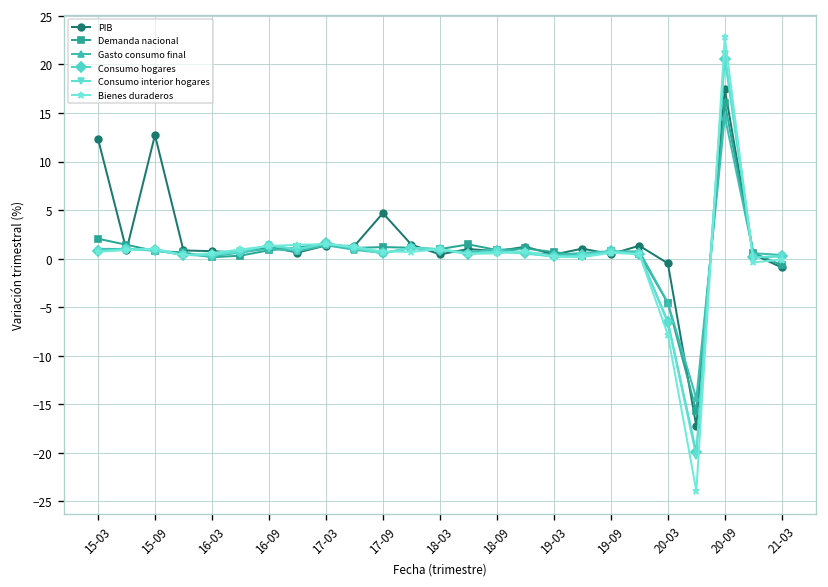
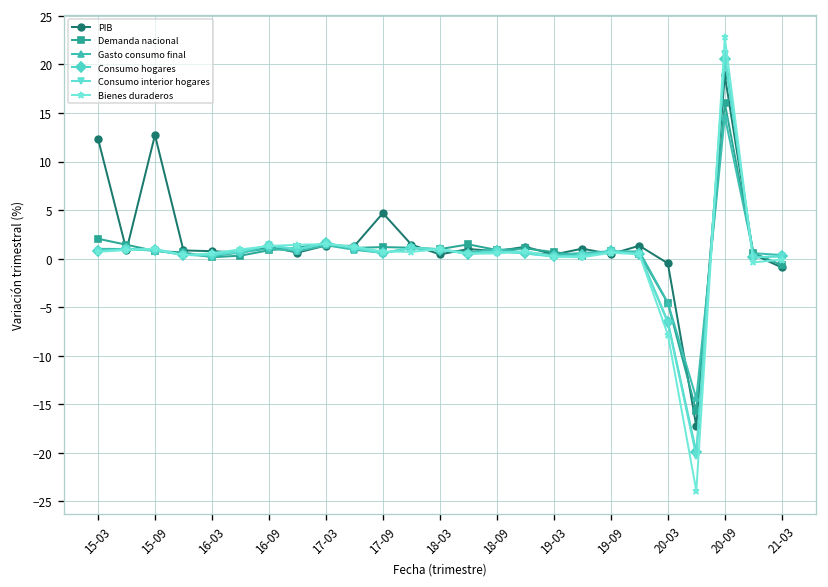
PIB, 20-09: 17 -> 19
